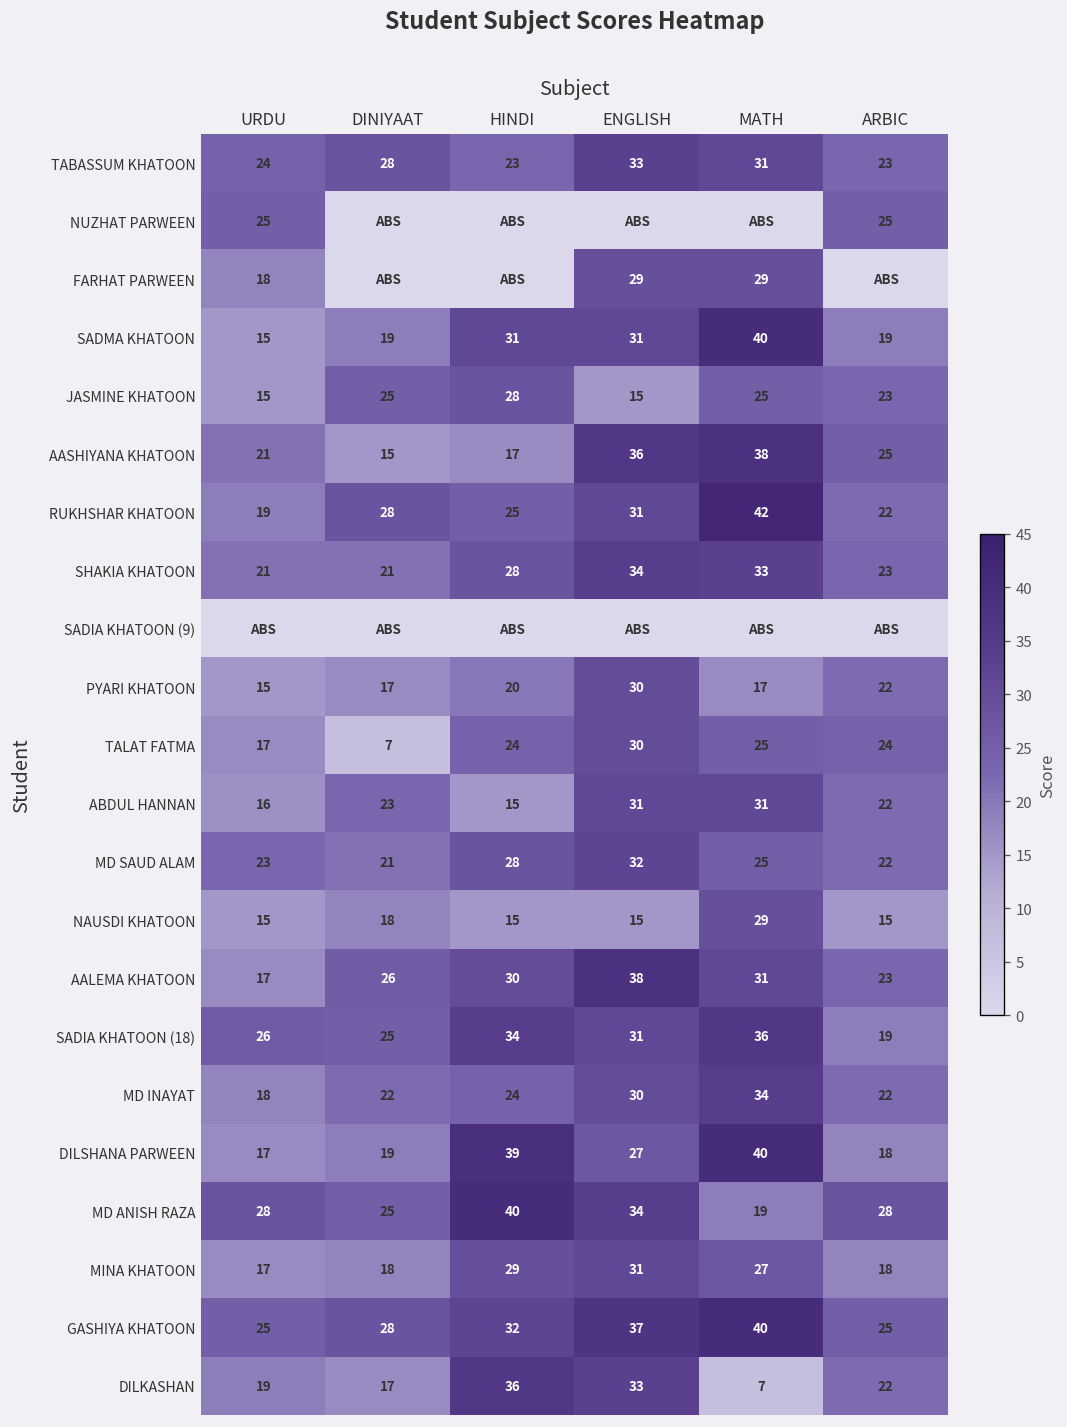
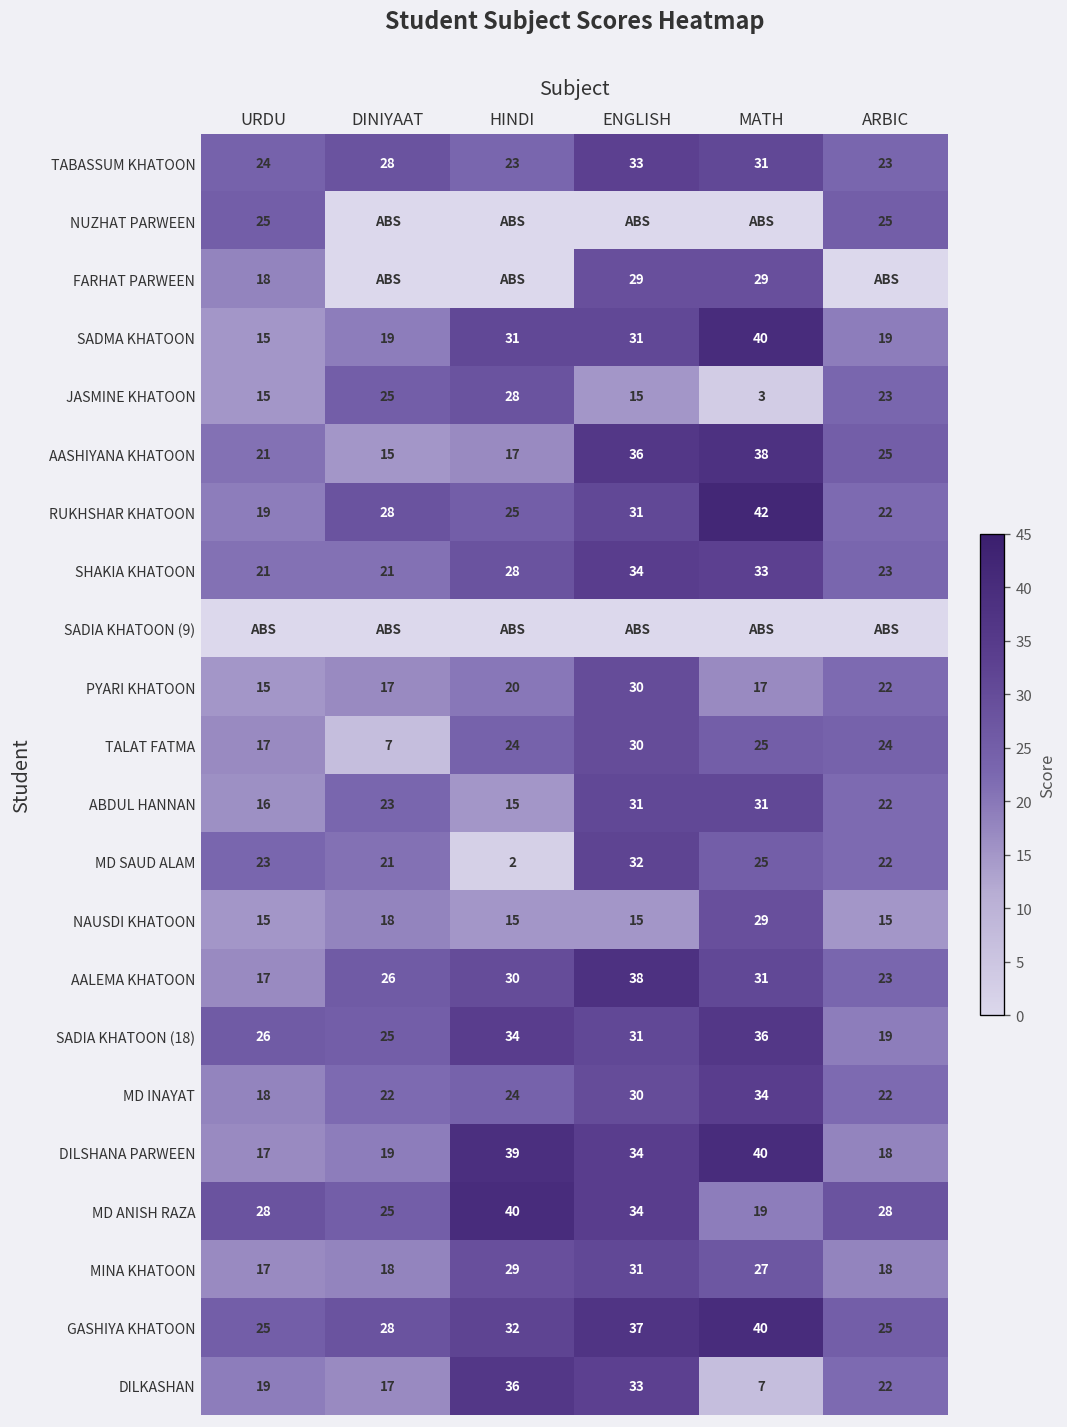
JASMINE KHATOON, MATH: 25 -> 3
MD SAUD ALAM, HINDI: 28 -> 2
DILSHANA PARWEEN, ENGLISH: 27 -> 34
